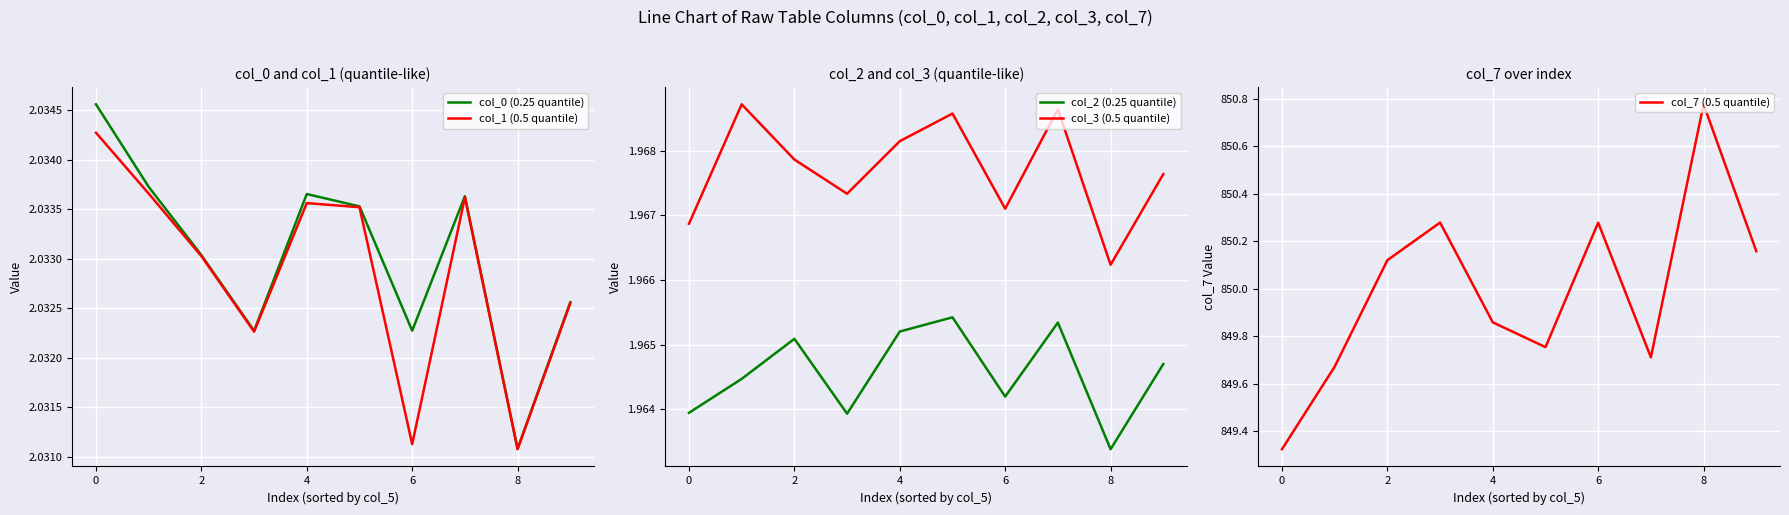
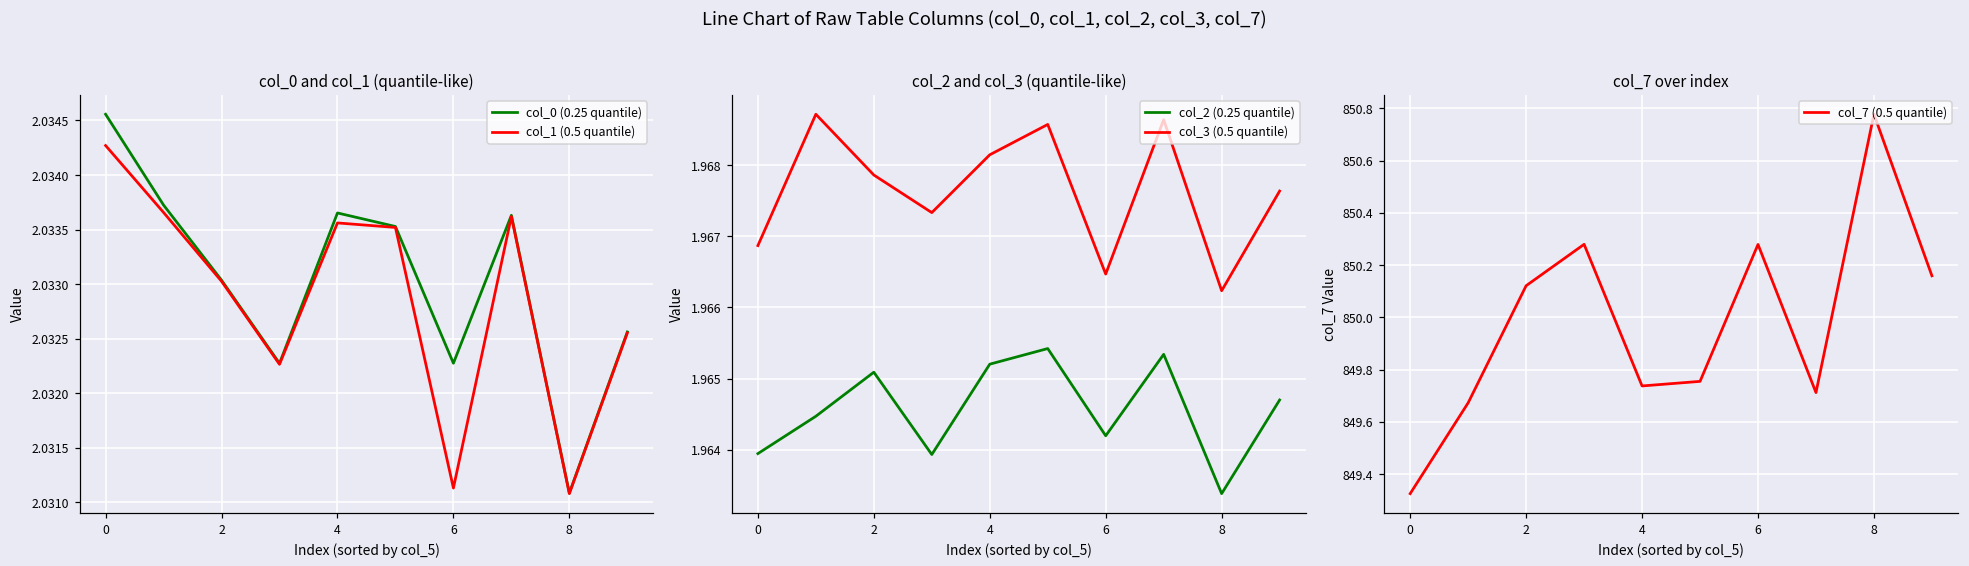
col_2 and col_3 (quantile-like), col_3 (0.5 quantile), 6: 1.9671 -> 1.9665
col_7 over index, 4: 849.86 -> 849.74
